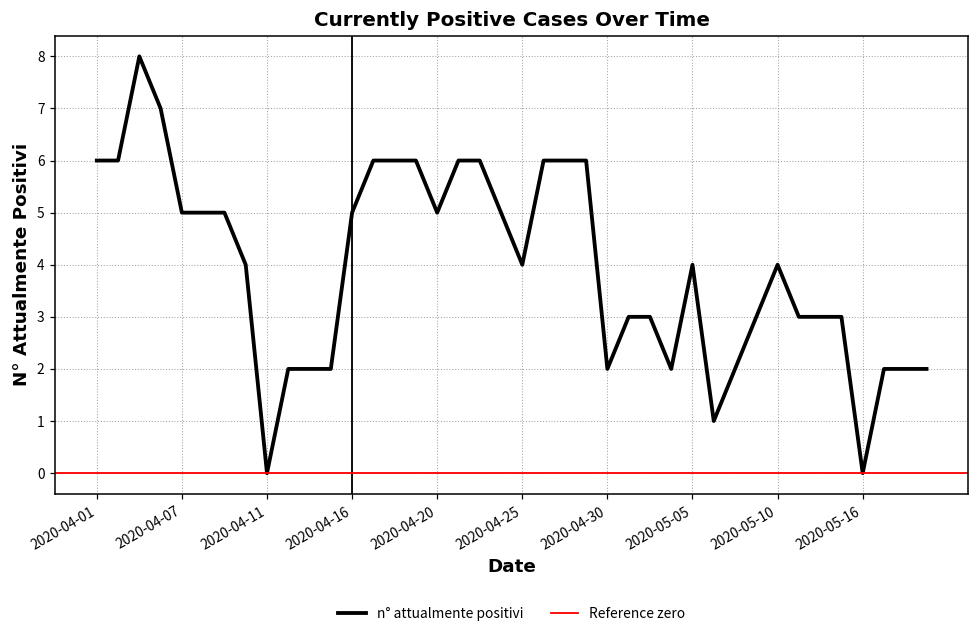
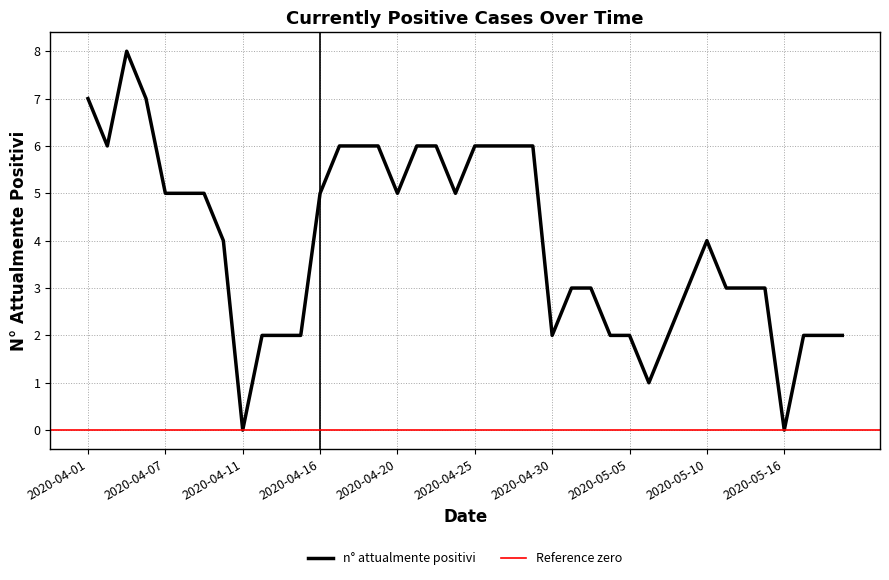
2020-04-01: 6 -> 7
2020-04-25: 4 -> 6
2020-05-05: 4 -> 2
